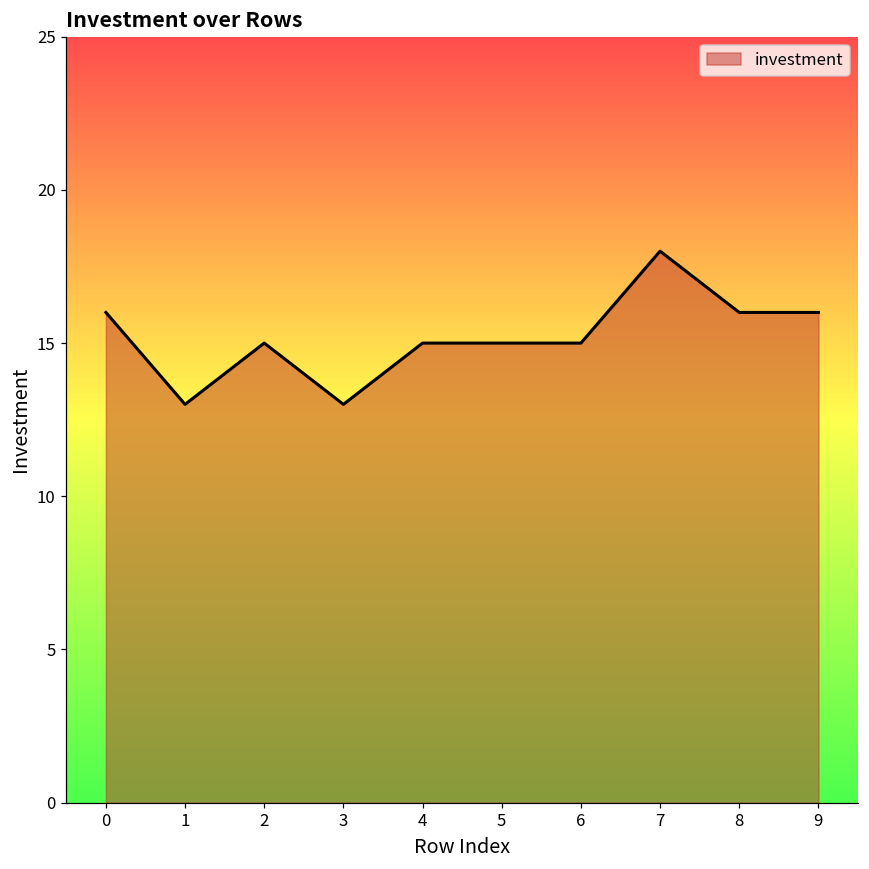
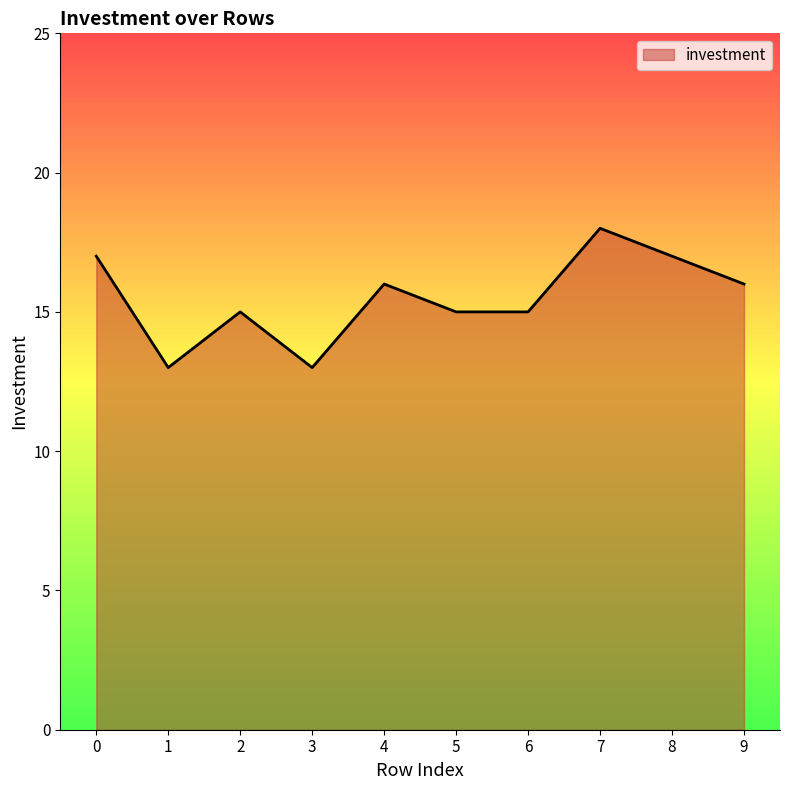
0: 16 -> 17
4: 15 -> 16
8: 16 -> 17
